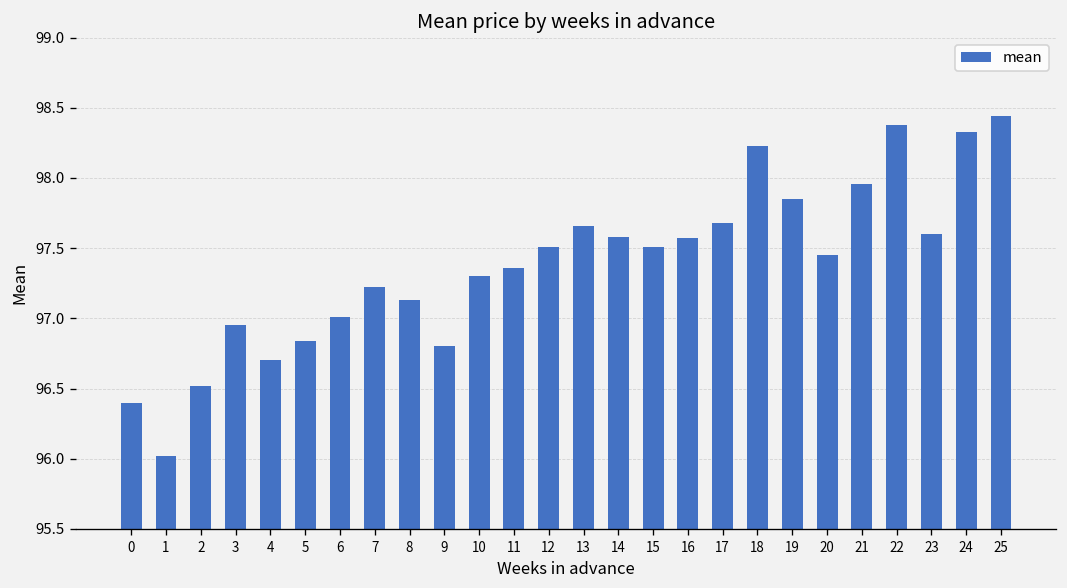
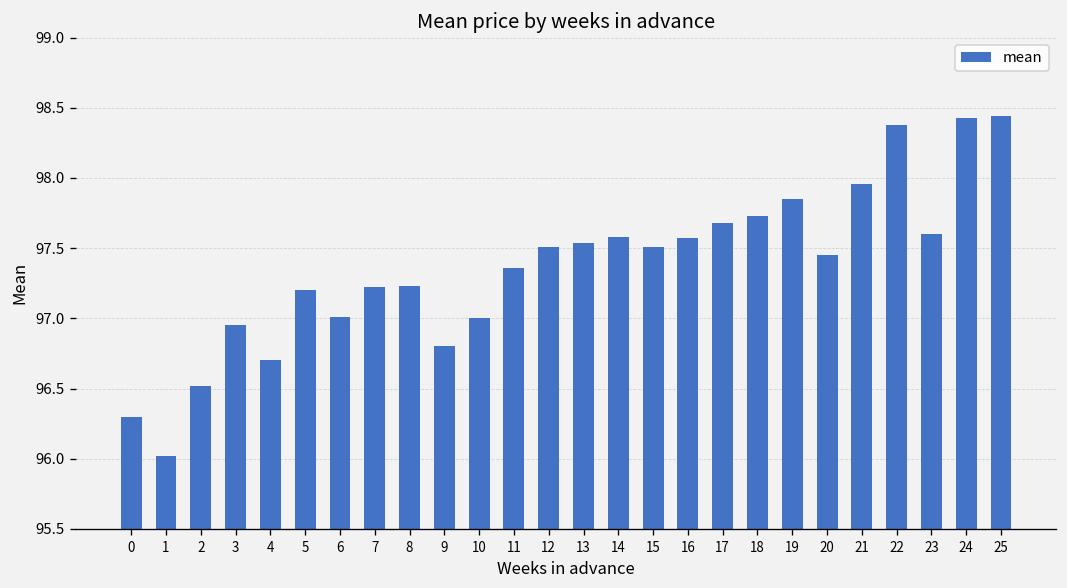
0: 96.4 -> 96.3
5: 96.84 -> 97.20
8: 97.13 -> 97.23
10: 97.3 -> 97.0
13: 97.66 -> 97.54
18: 98.23 -> 97.73
24: 98.33 -> 98.43
